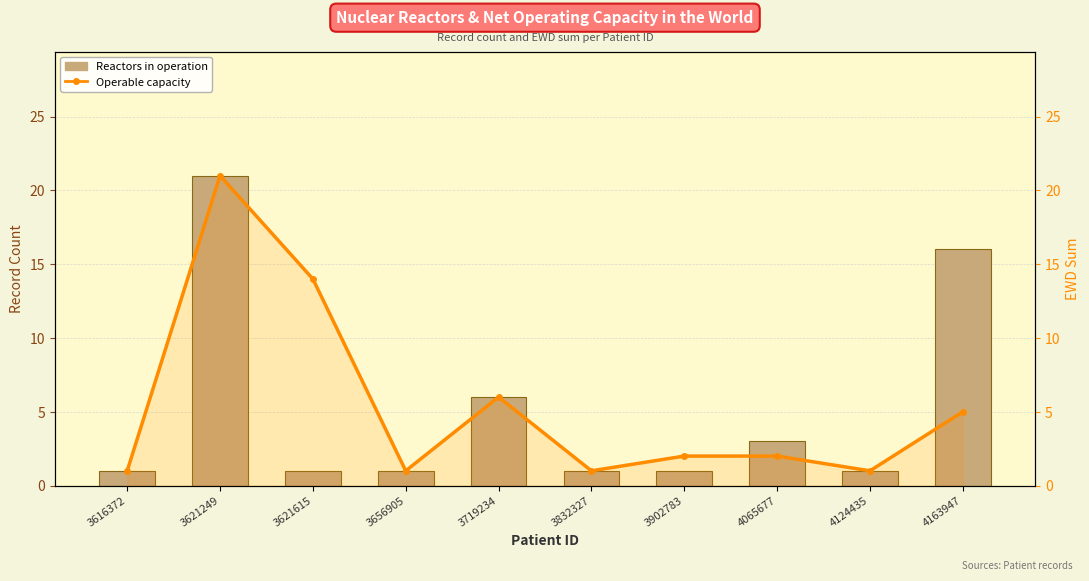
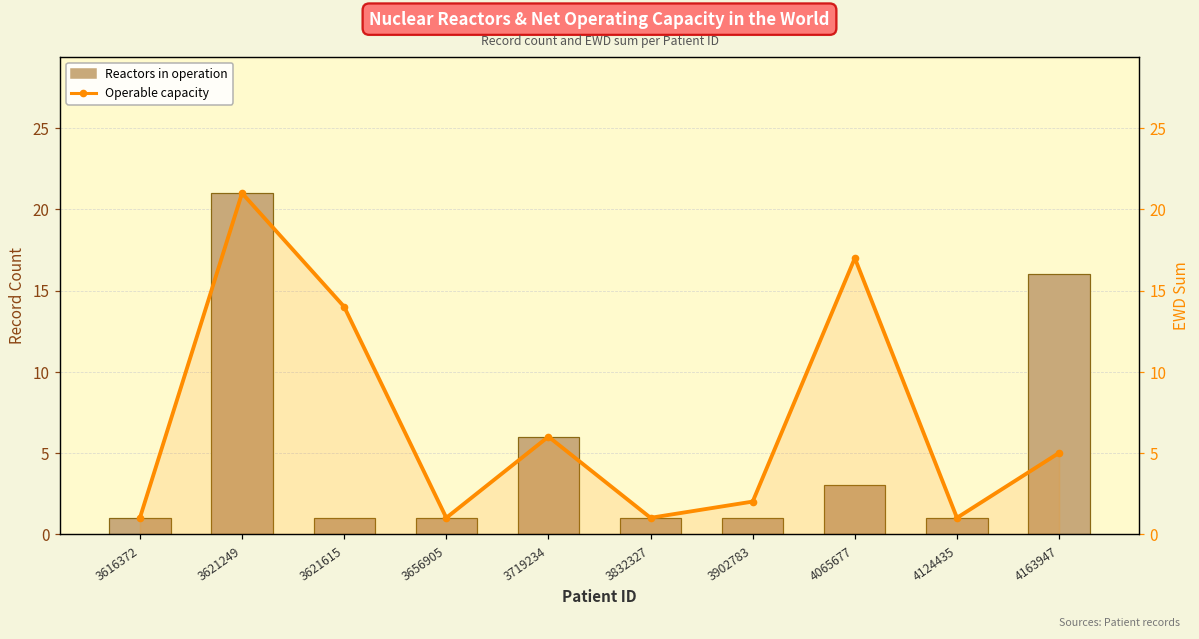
Operable capacity, 4065677: 2 -> 17
